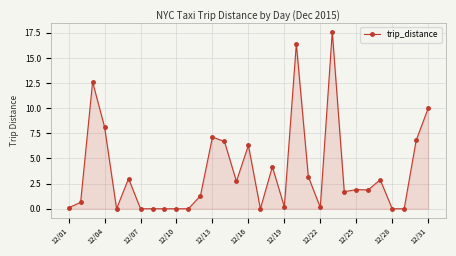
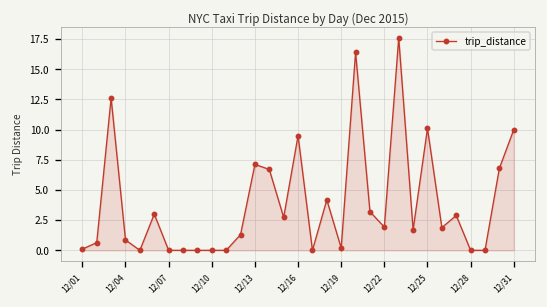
12/04: 8.1 -> 0.9
12/16: 6.3 -> 9.5
12/22: 0.1 -> 1.9
12/25: 1.9 -> 10.1
